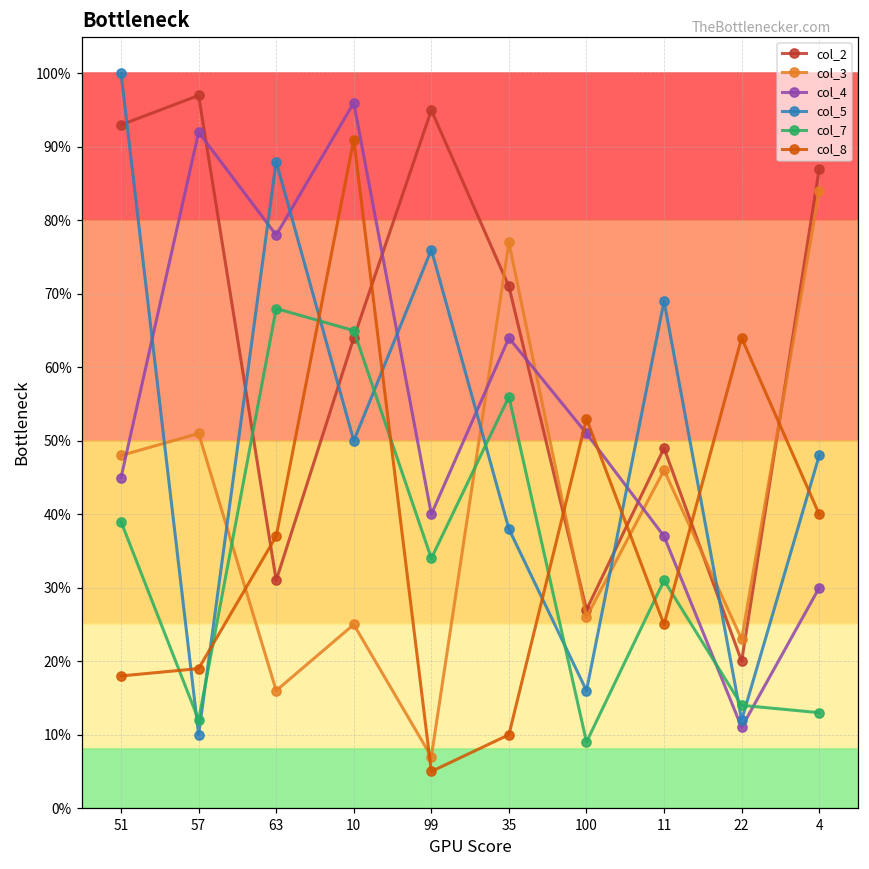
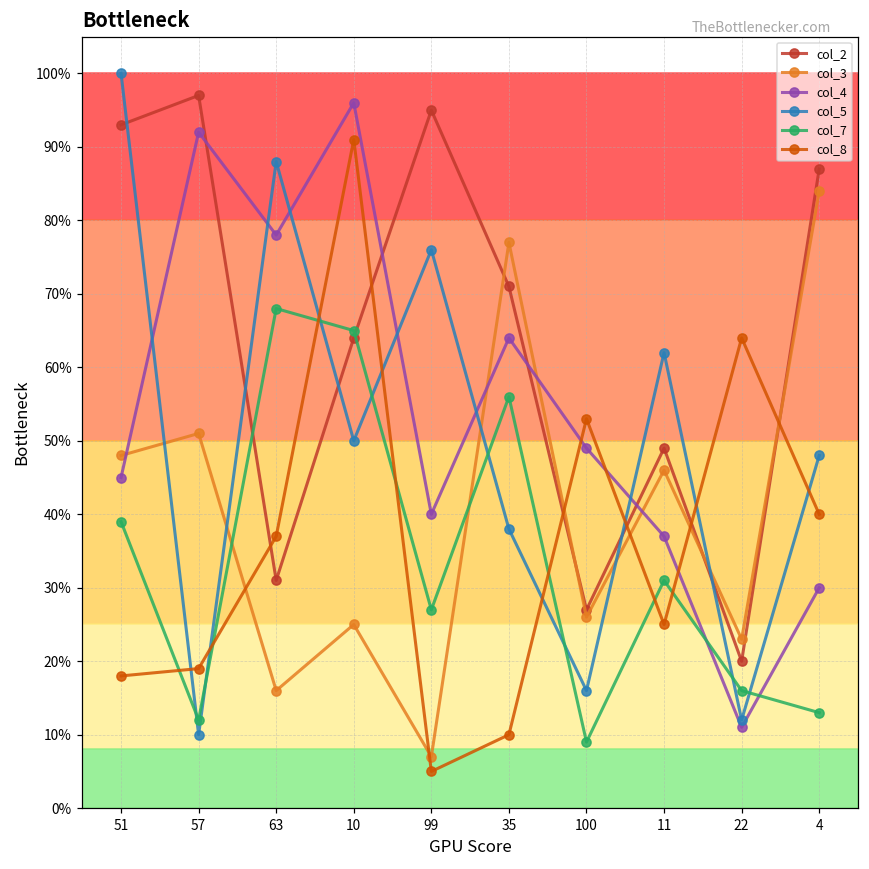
col_7, 99: 34% -> 27%
col_4, 100: 51% -> 49%
col_5, 11: 69% -> 62%
col_7, 22: 14% -> 16%
